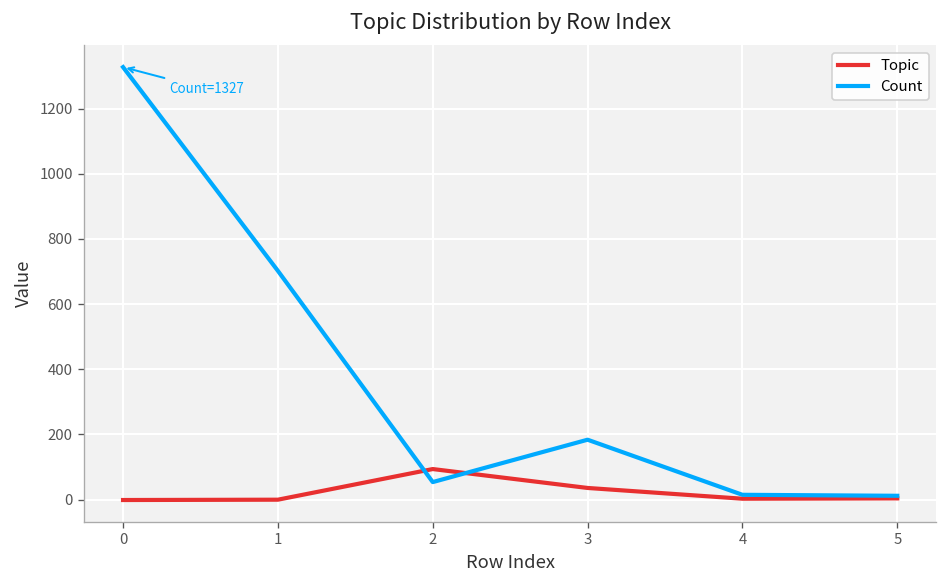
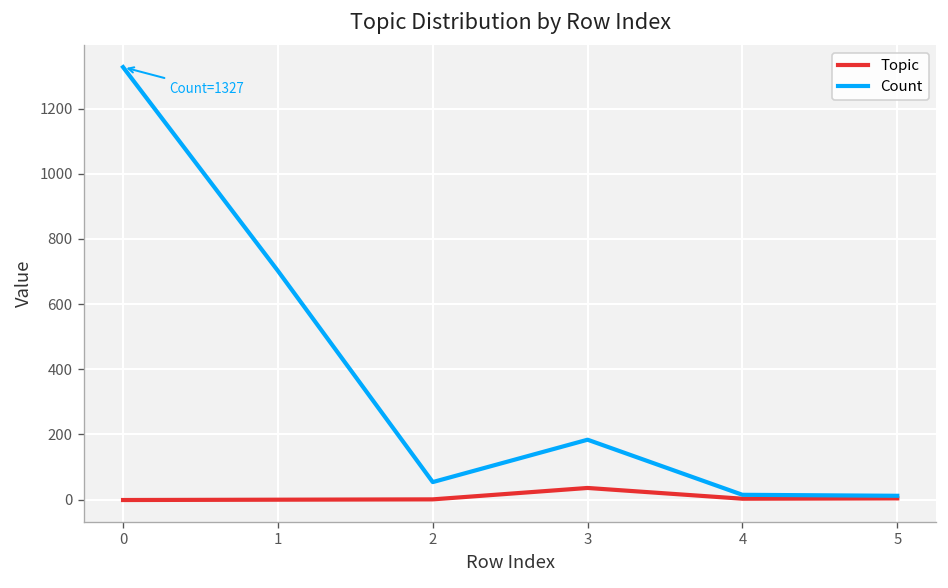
Topic, 2: 90 -> 0
